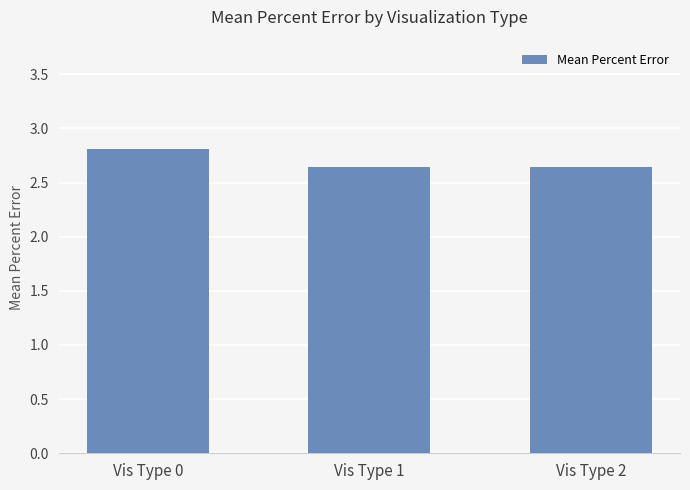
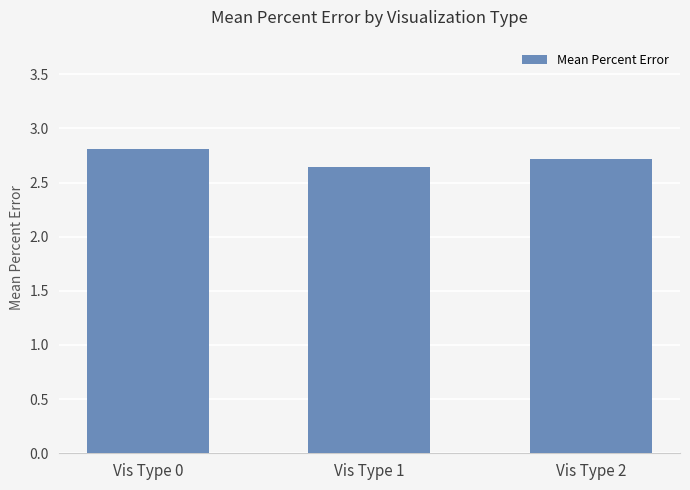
Vis Type 2: 2.64 -> 2.72
